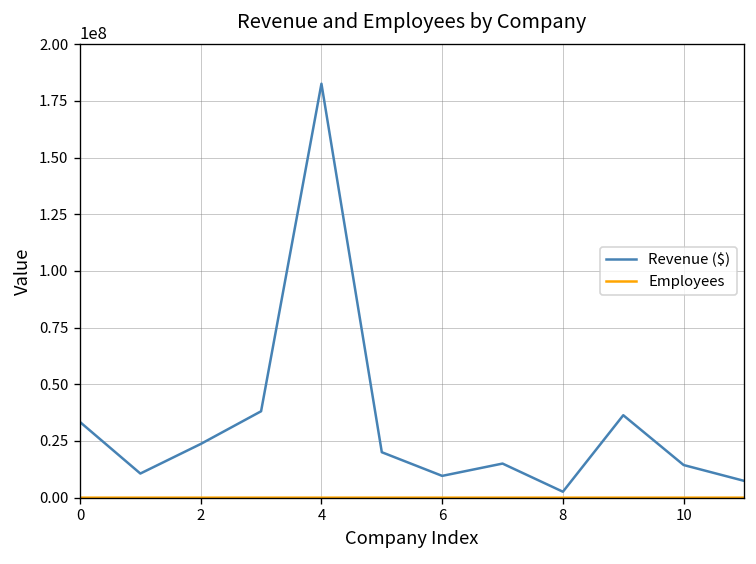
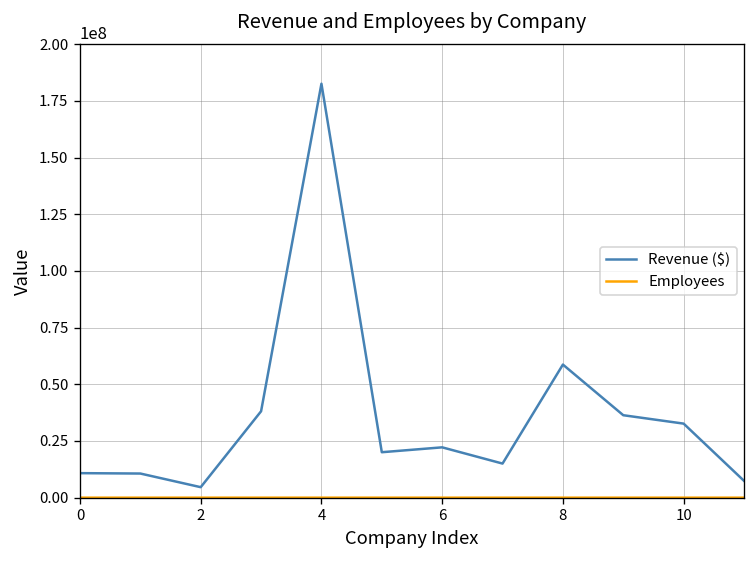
Revenue ($), 0: 33000000 -> 11000000
Revenue ($), 2: 24000000 -> 5000000
Revenue ($), 6: 10000000 -> 22000000
Revenue ($), 8: 3000000 -> 59000000
Revenue ($), 10: 14000000 -> 33000000
